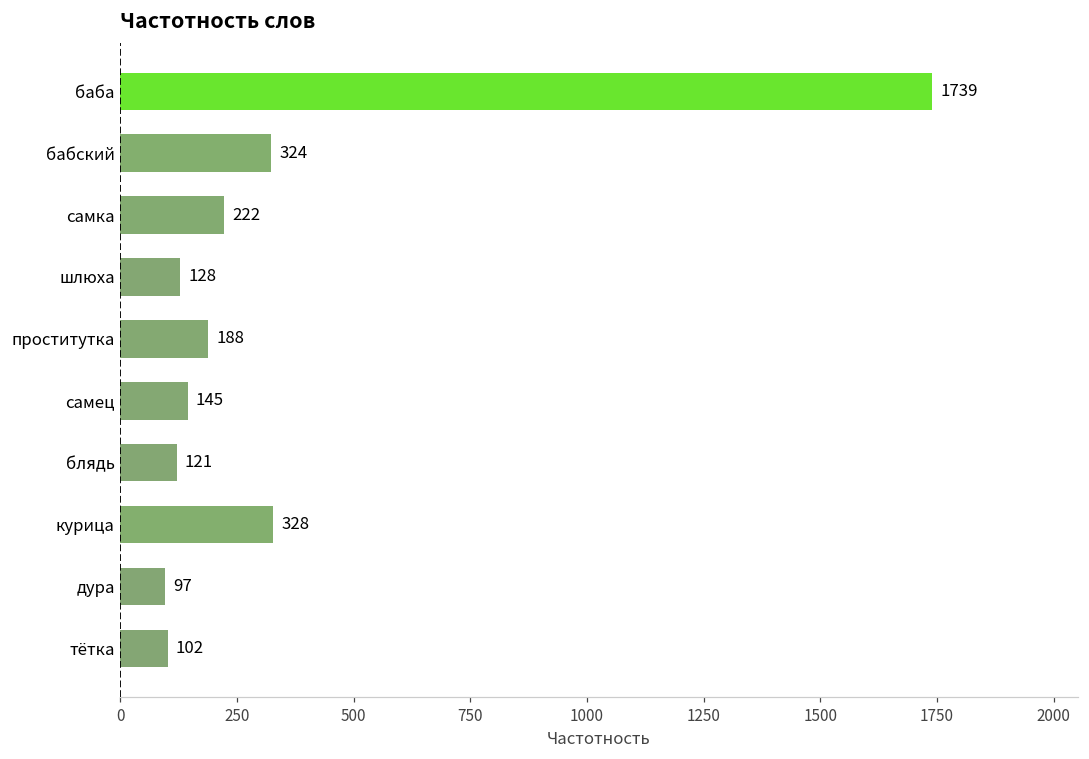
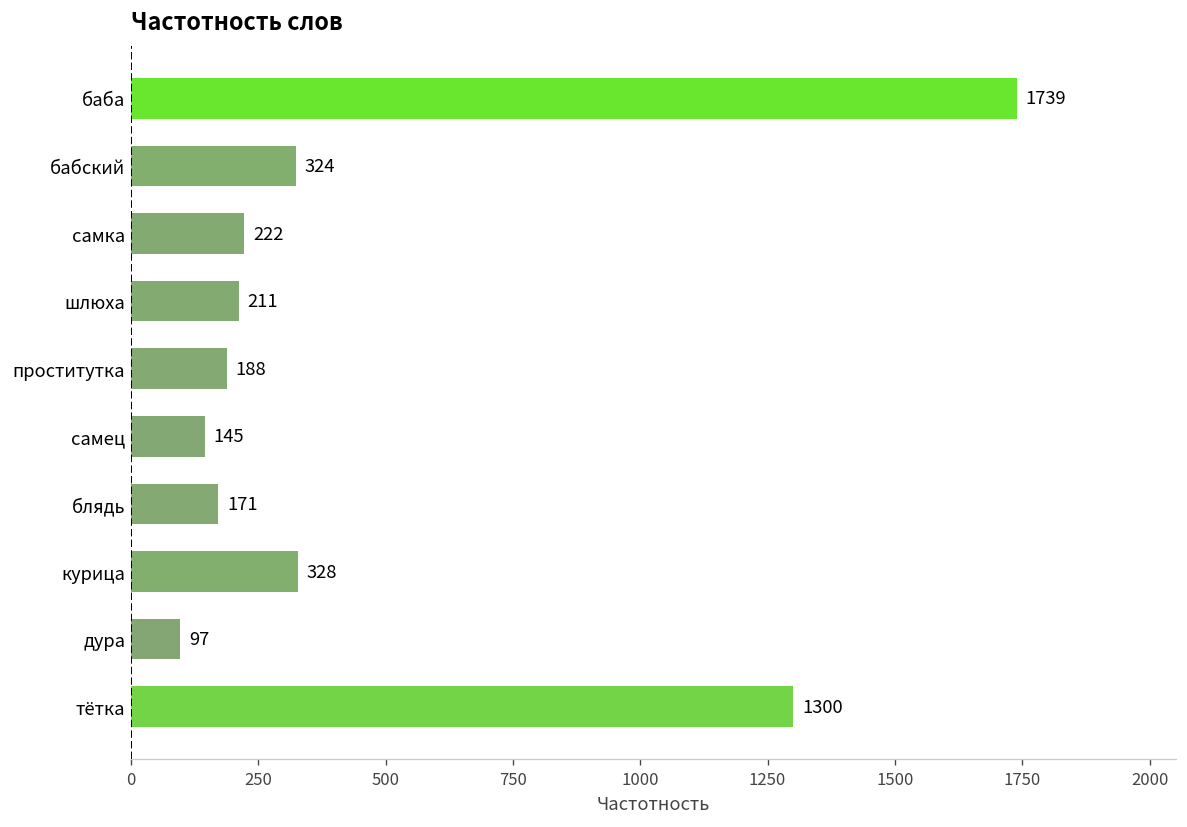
шлюха: 128 -> 211
блядь: 121 -> 171
тётка: 102 -> 1300
